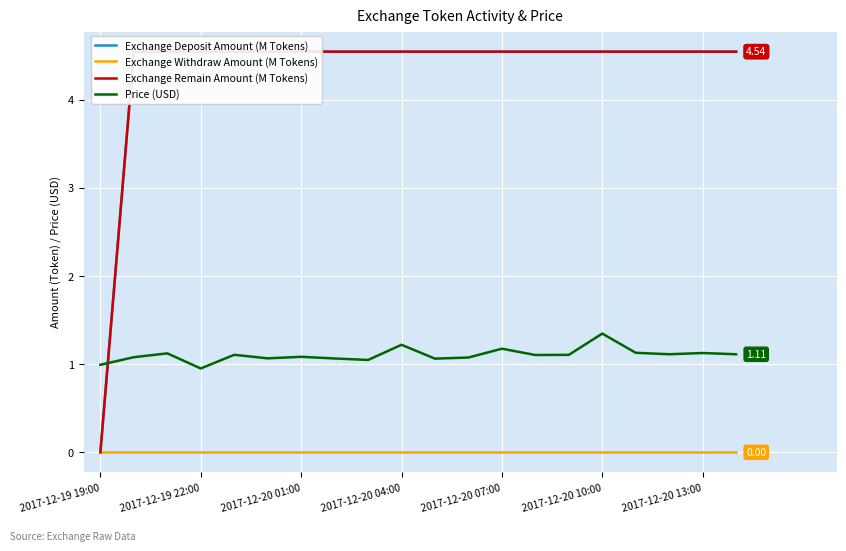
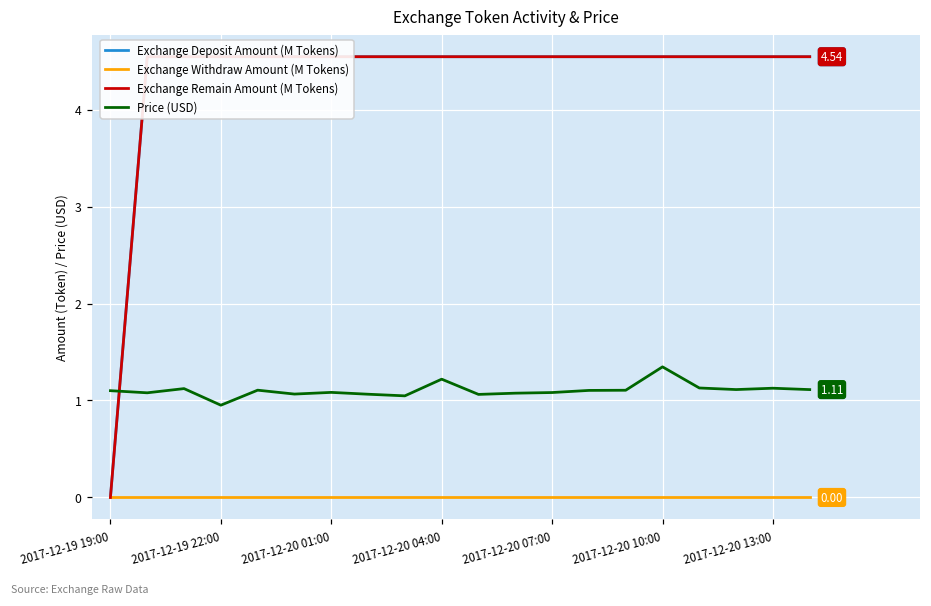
Price (USD), 2017-12-19 19:00: 1.0 -> 1.1
Price (USD), 2017-12-20 07:00: 1.2 -> 1.1
